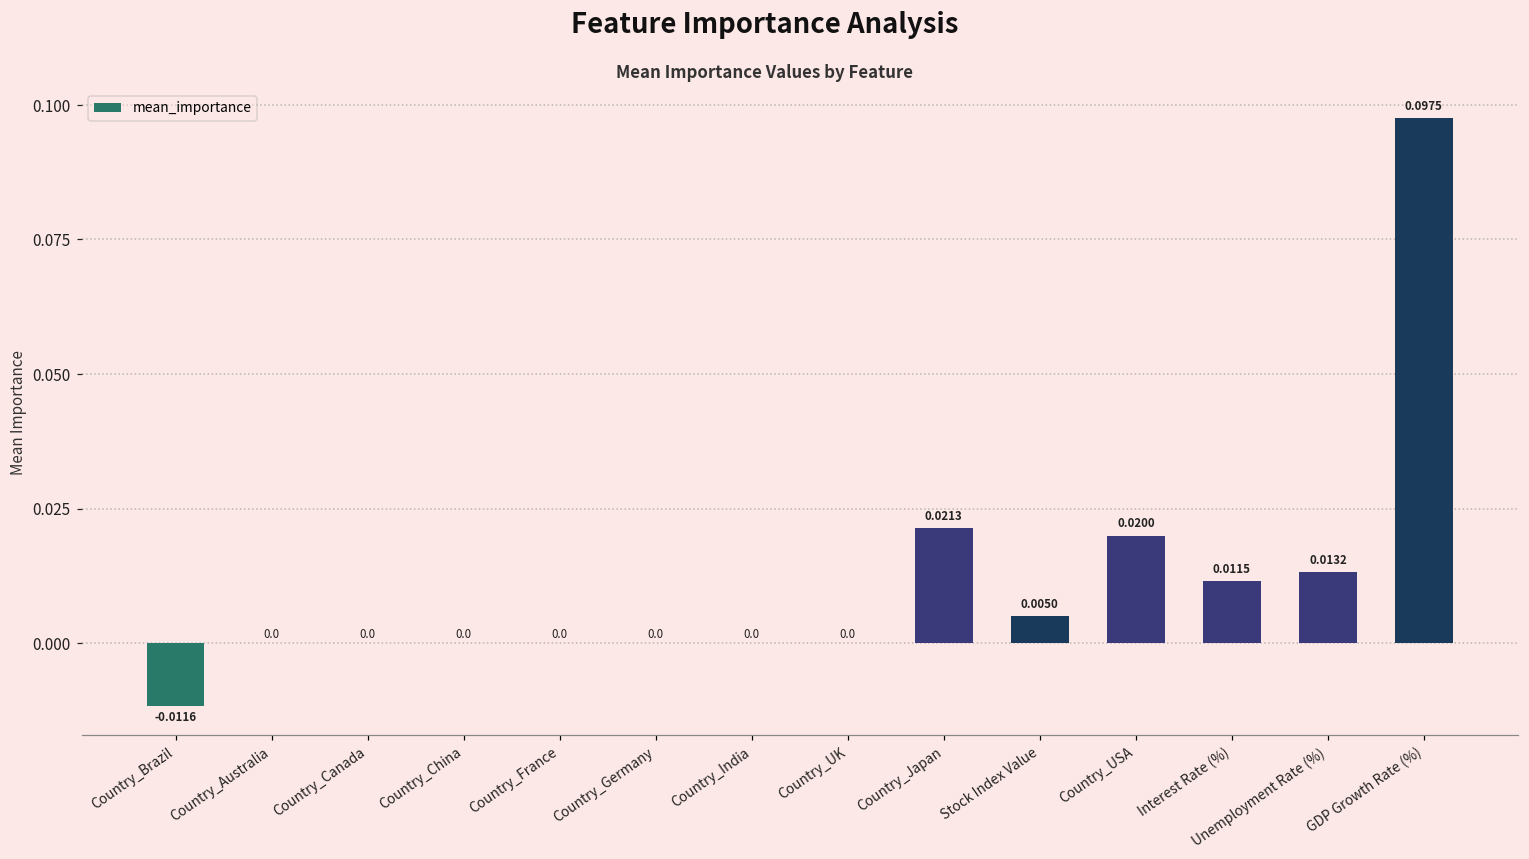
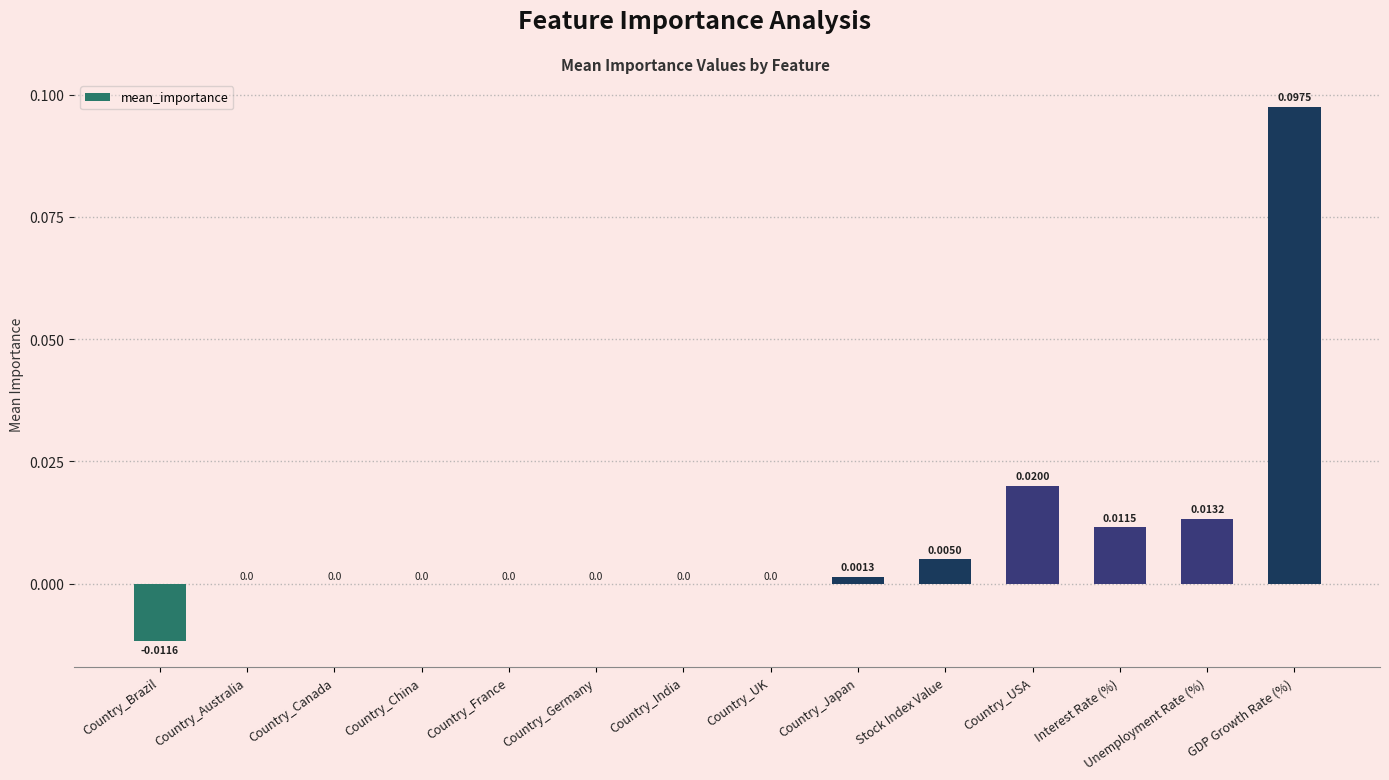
Country_Japan: 0.0213 -> 0.0013
